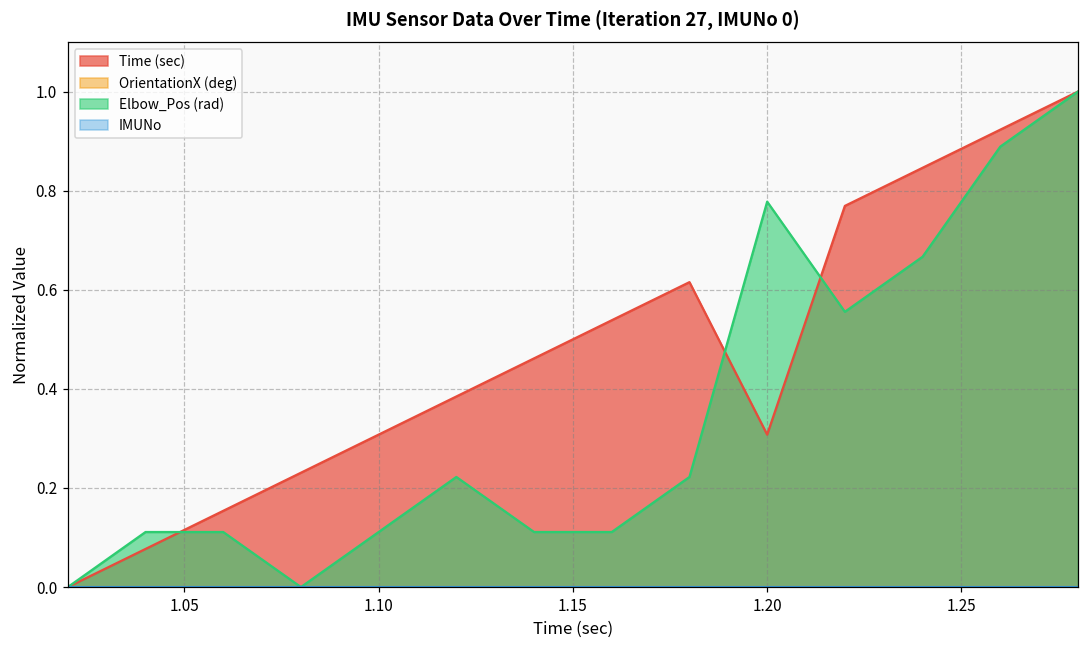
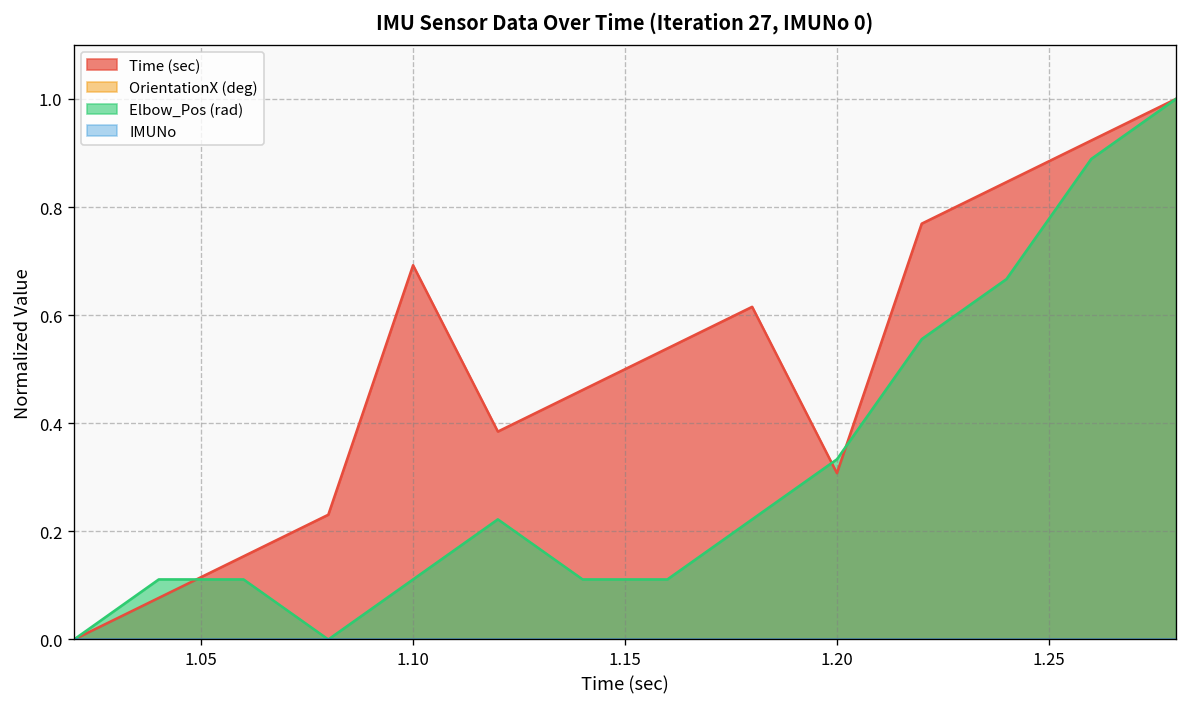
Time (sec), 1.10: 0.31 -> 0.69
Elbow_Pos (rad), 1.20: 0.78 -> 0.33
